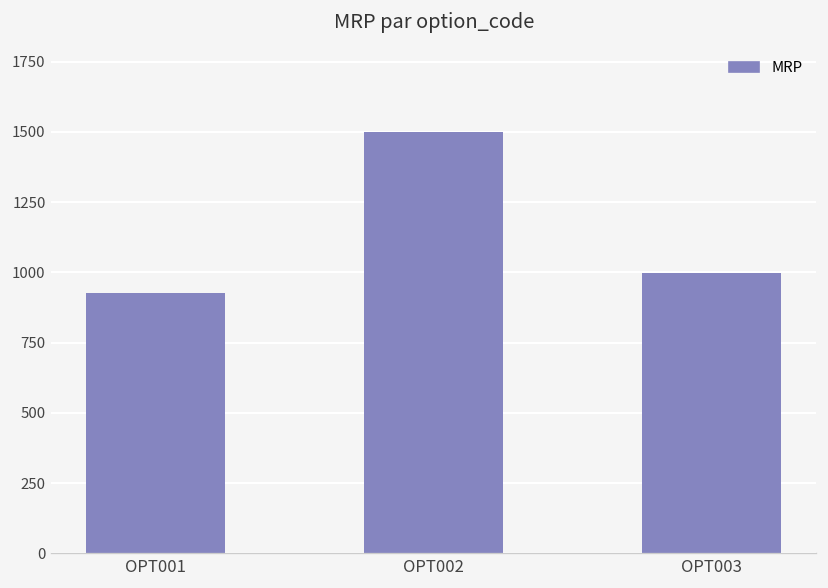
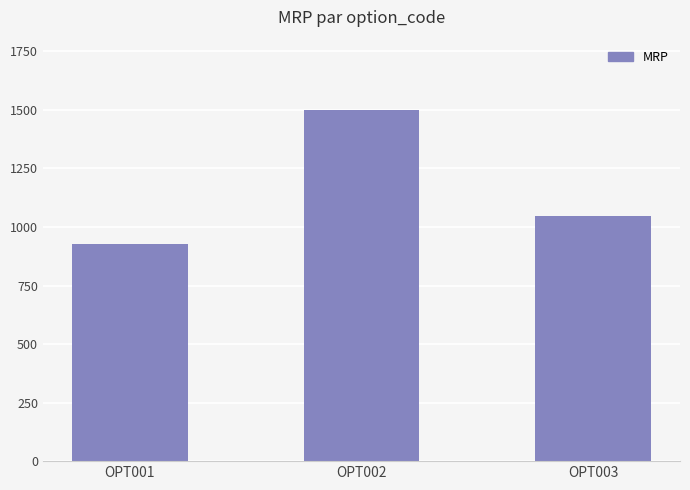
OPT003: 1000 -> 1050
